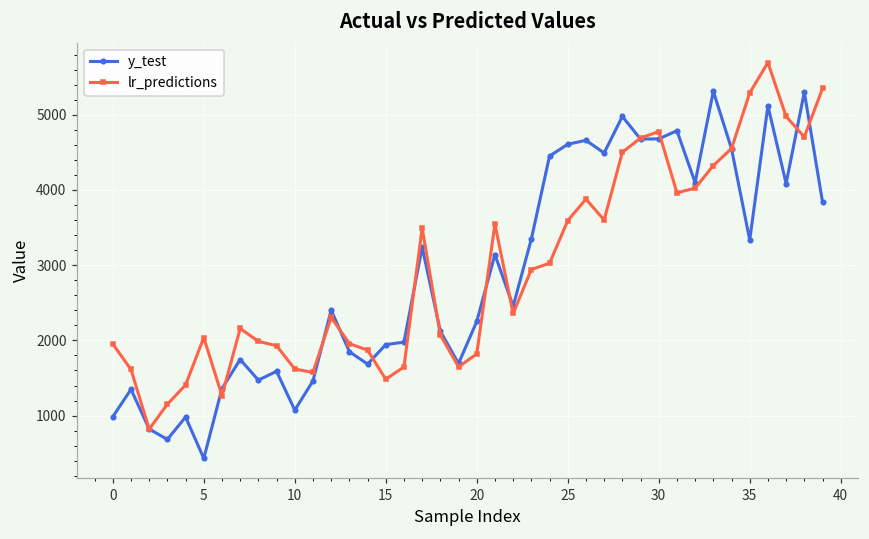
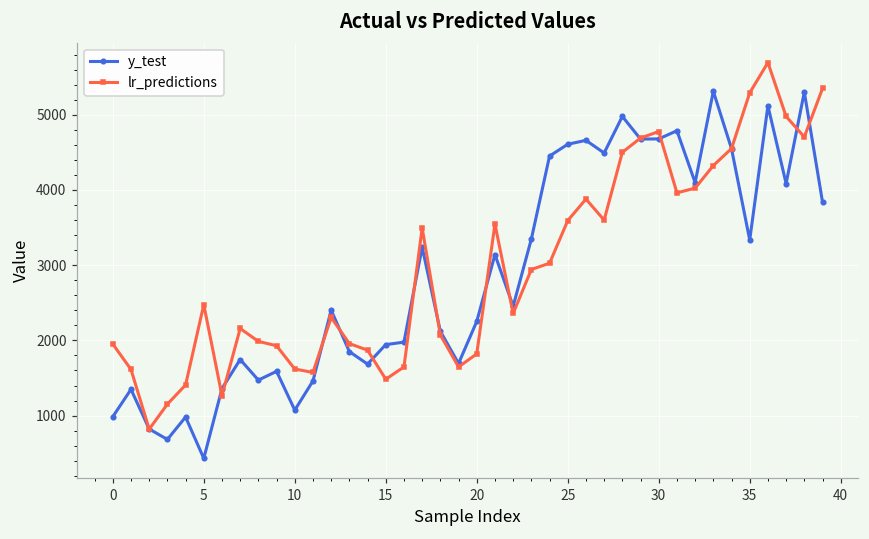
lr_predictions, 5: 2000 -> 2500
